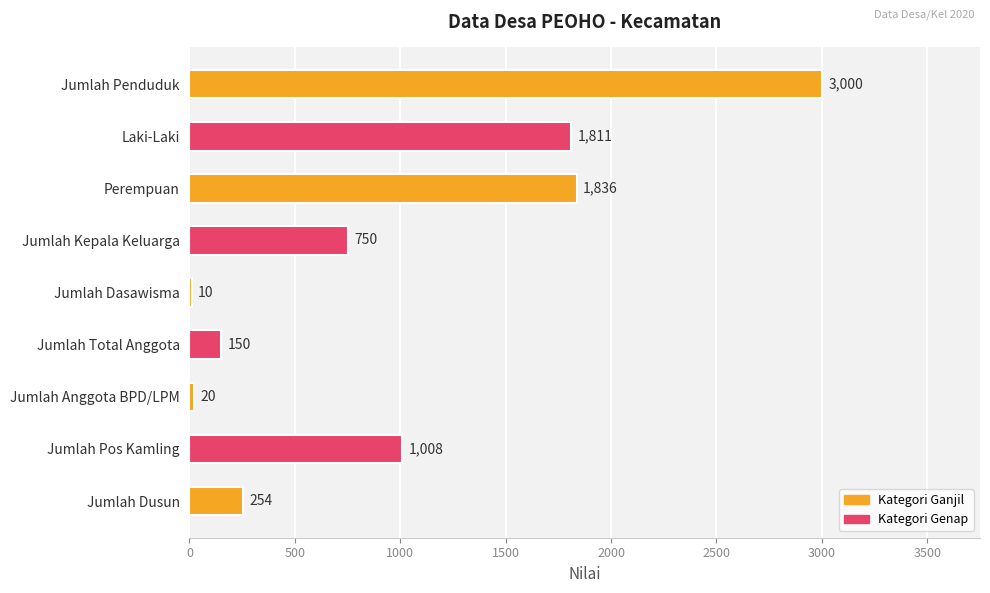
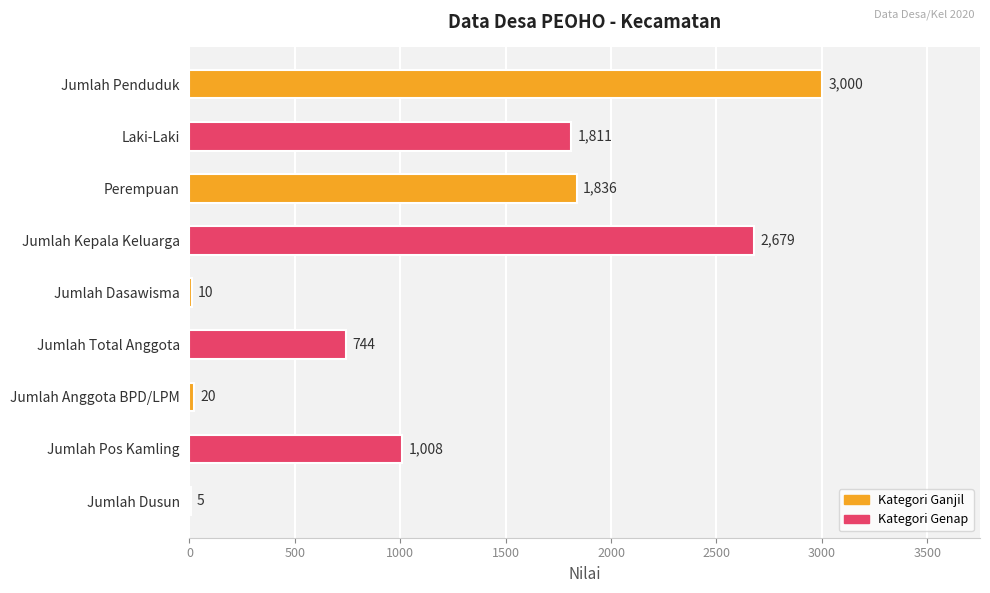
Jumlah Kepala Keluarga: 750 -> 2,679
Jumlah Total Anggota: 150 -> 744
Jumlah Dusun: 254 -> 5
